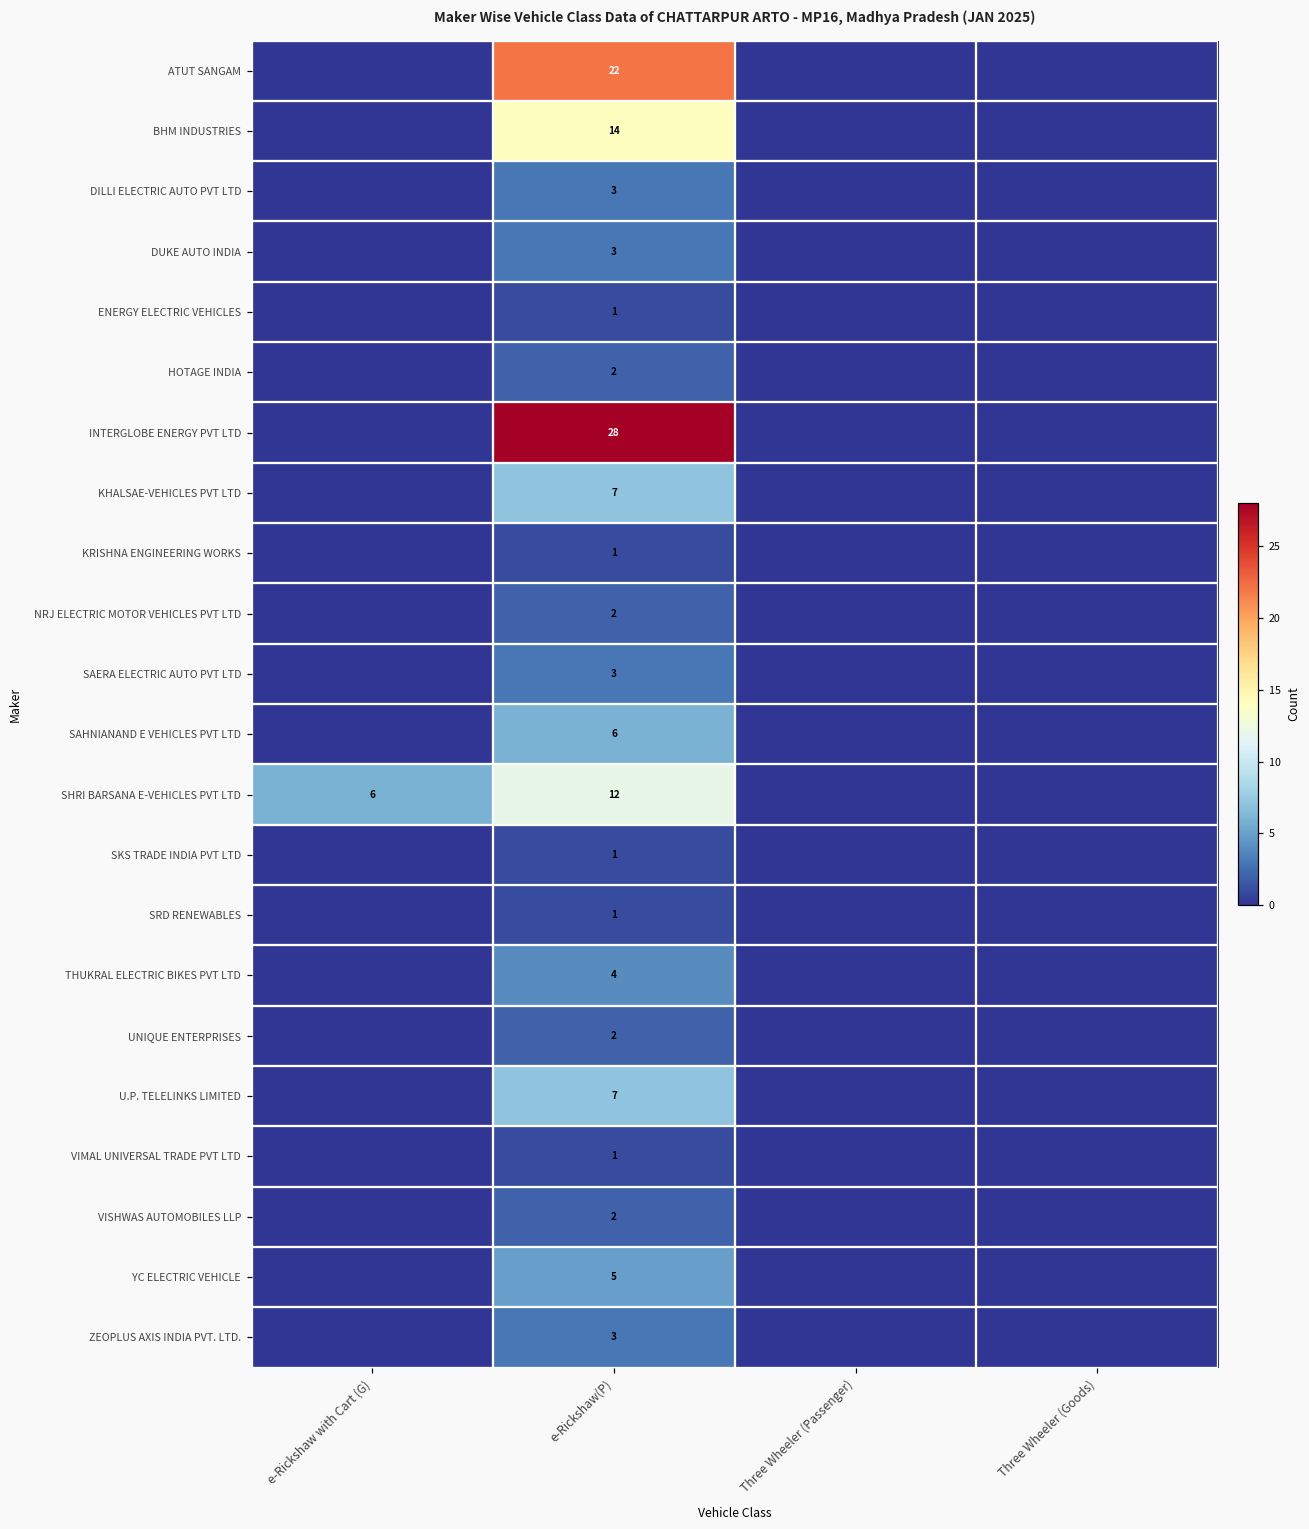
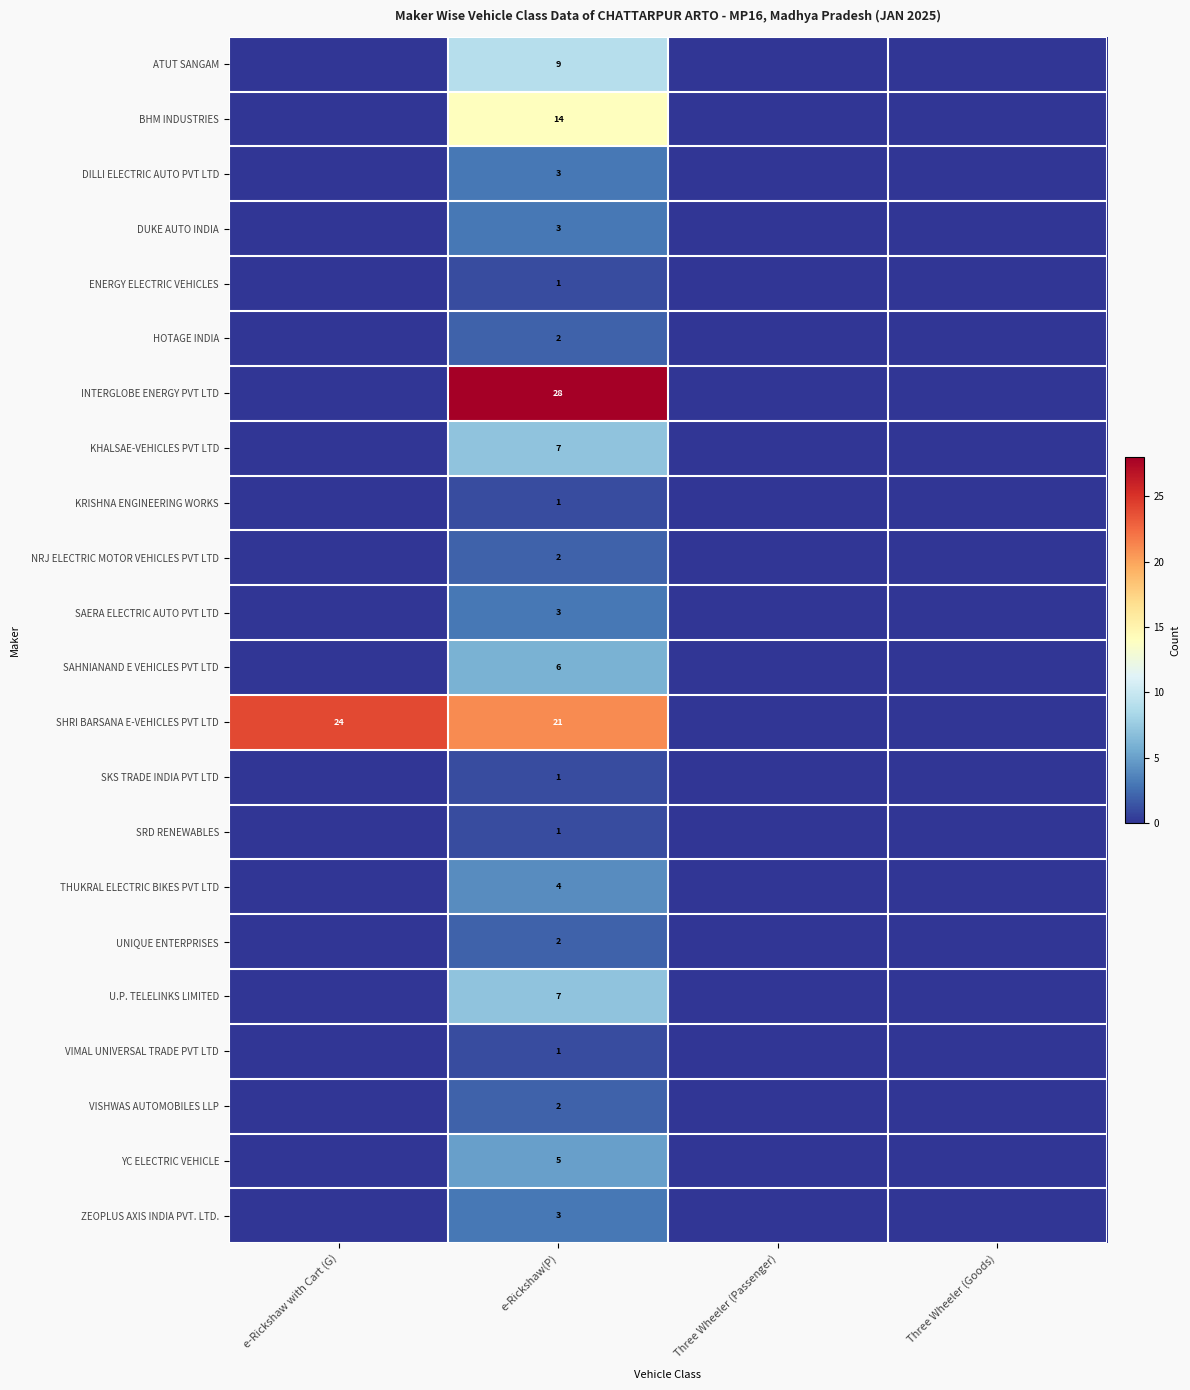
ATUT SANGAM, e-Rickshaw(P): 22 -> 9
SHRI BARSANA E-VEHICLES PVT LTD, e-Rickshaw with Cart (G): 6 -> 24
SHRI BARSANA E-VEHICLES PVT LTD, e-Rickshaw(P): 12 -> 21
